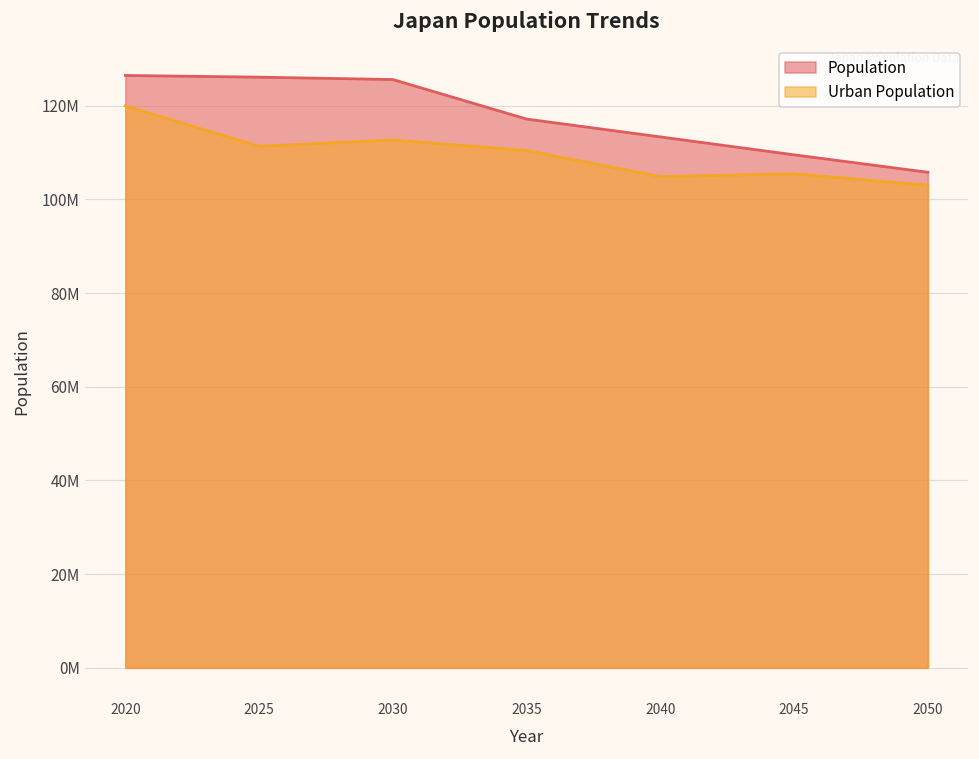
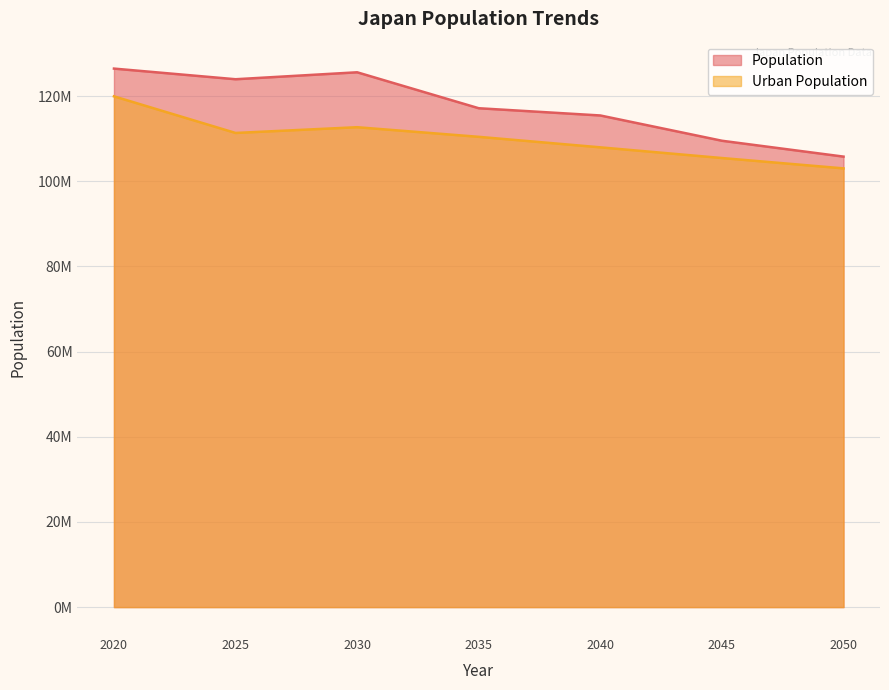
Population, 2025: 126000000 -> 124000000
Population, 2040: 113000000 -> 115000000
Urban Population, 2040: 105000000 -> 108000000
